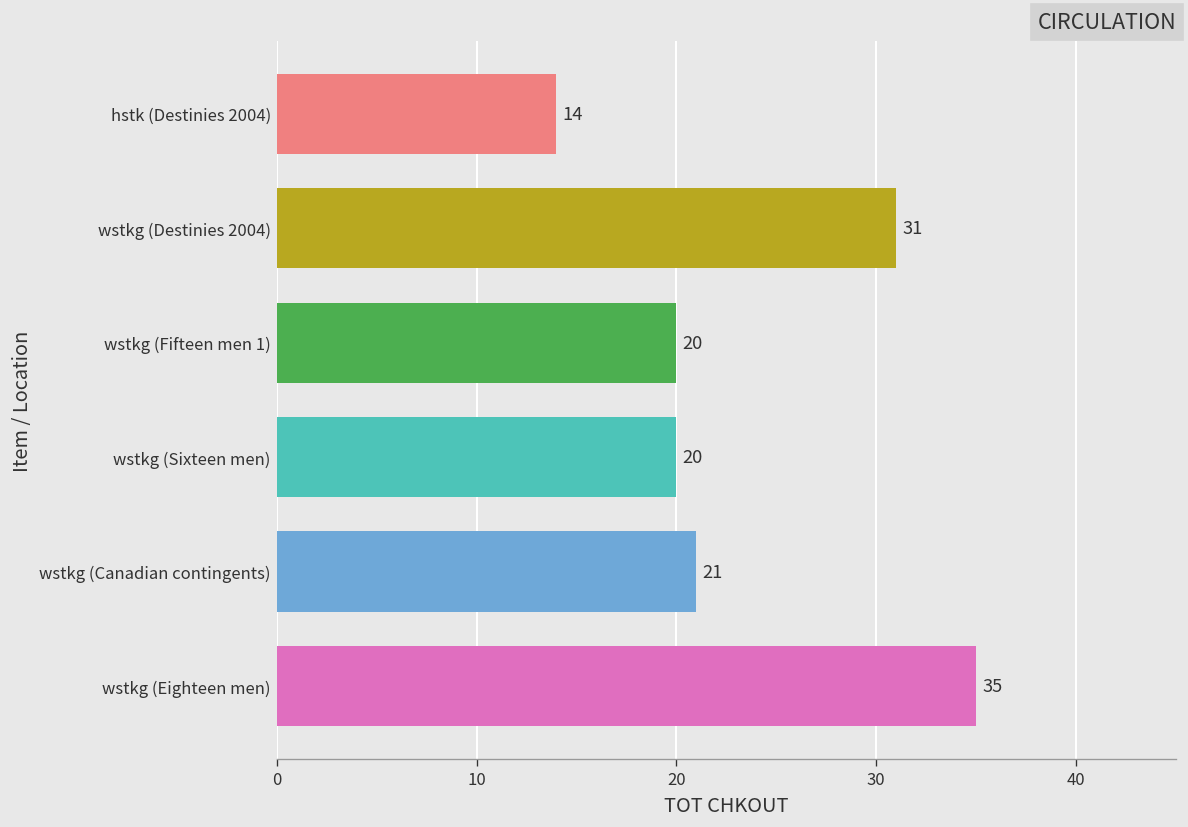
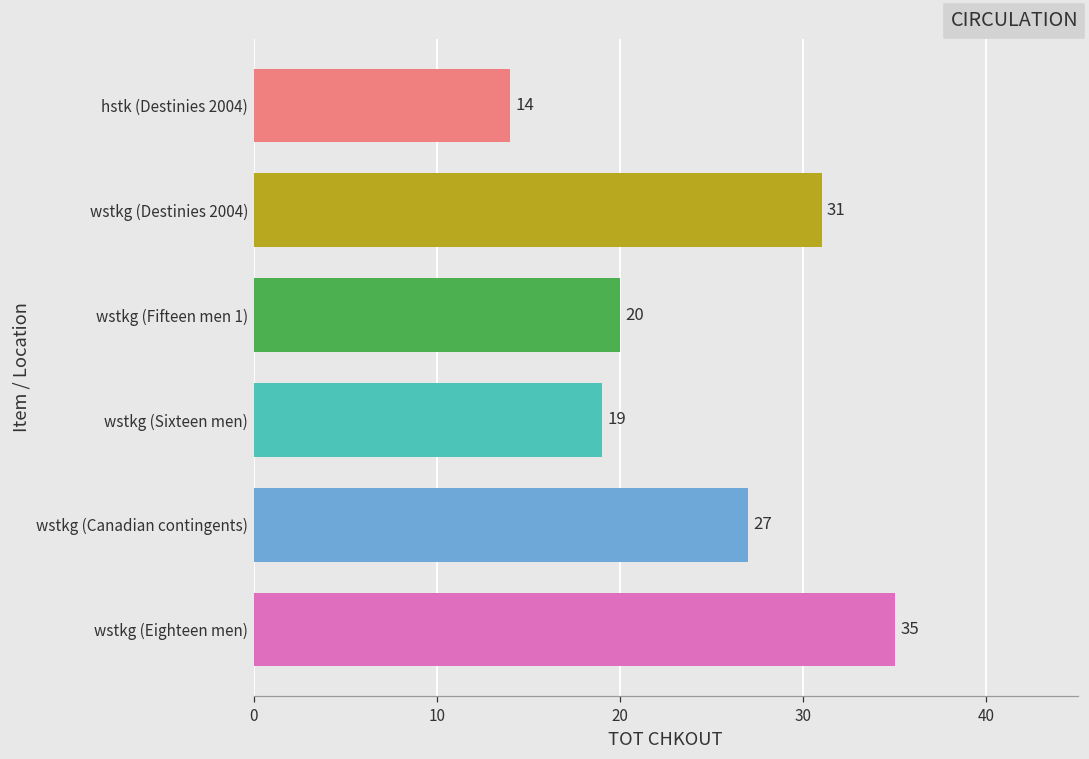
wstkg (Sixteen men): 20 -> 19
wstkg (Canadian contingents): 21 -> 27
